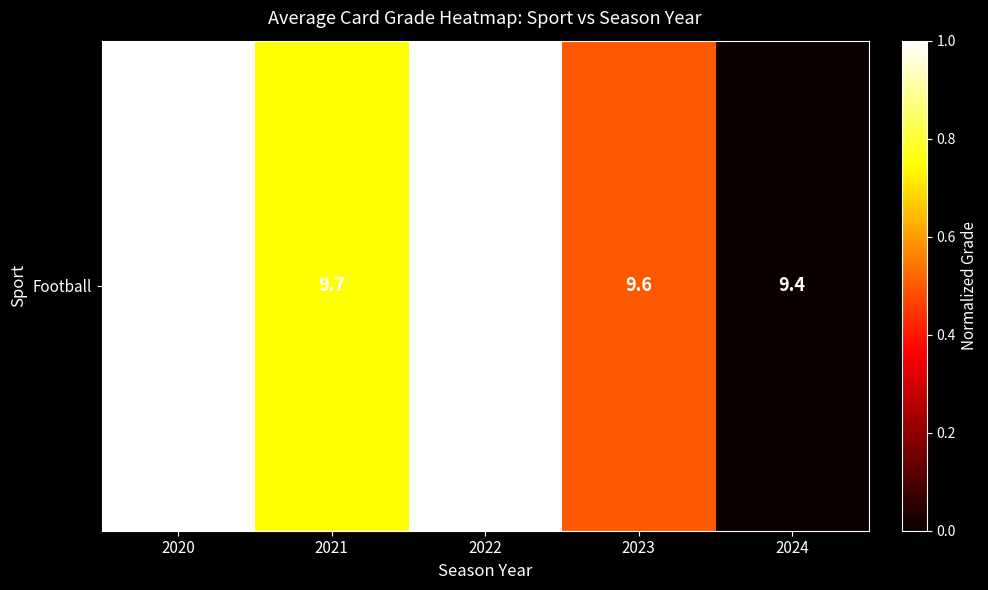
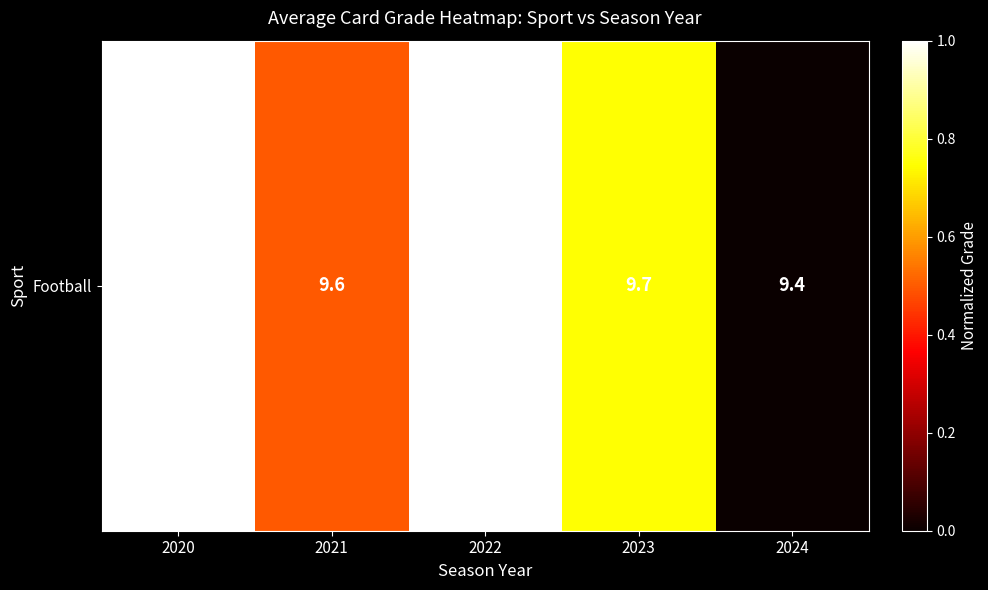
Football, 2021: 9.7 -> 9.6
Football, 2023: 9.6 -> 9.7
